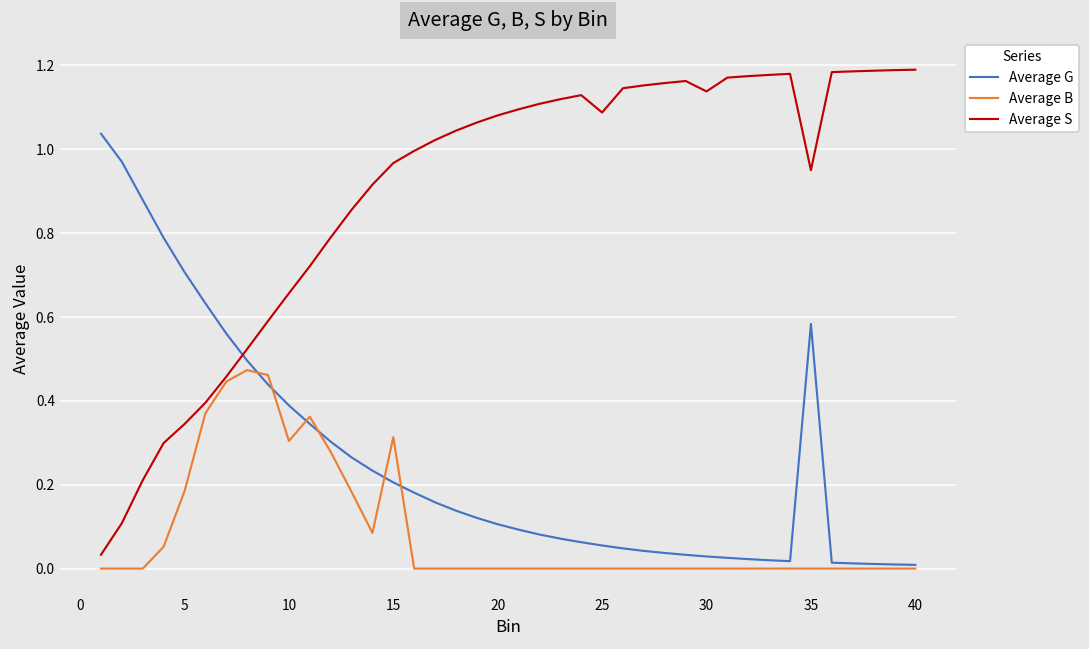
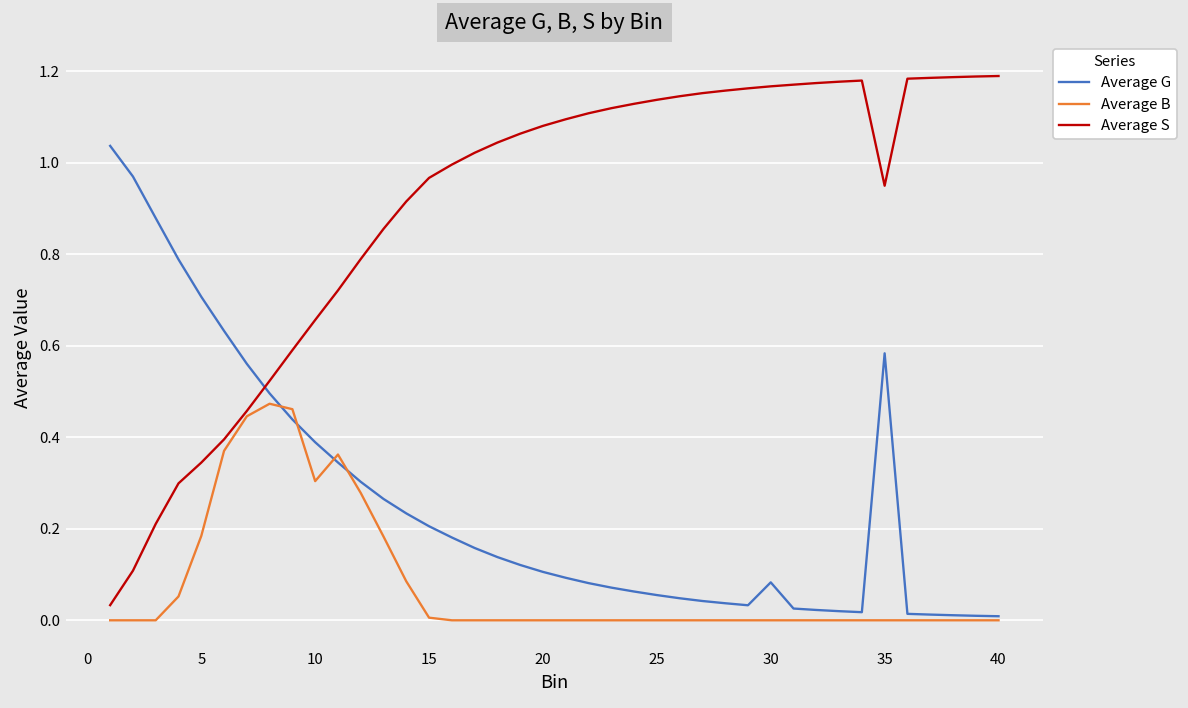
Average B, 15: 0.31 -> 0.01
Average S, 25: 1.09 -> 1.14
Average G, 30: 0.03 -> 0.08
Average S, 30: 1.14 -> 1.17
